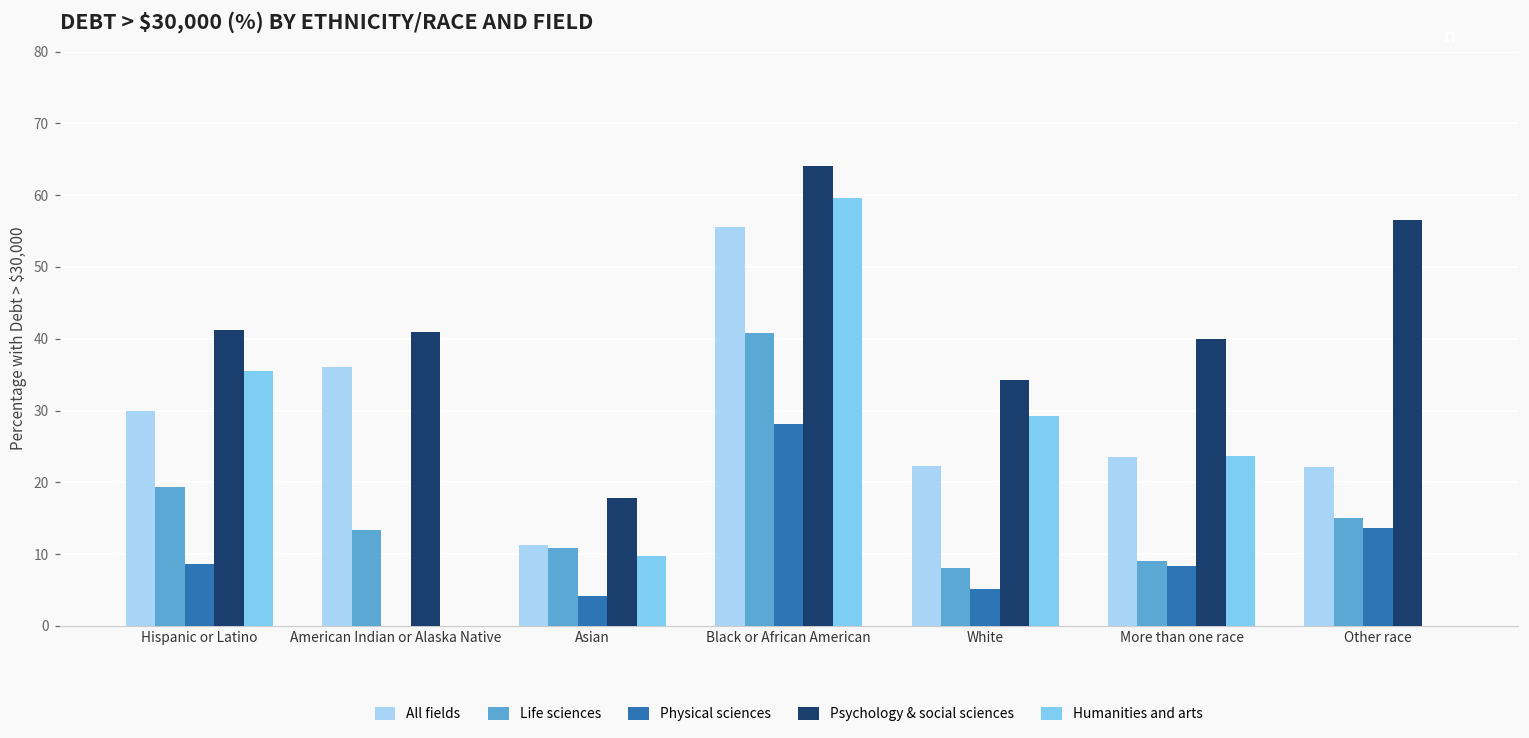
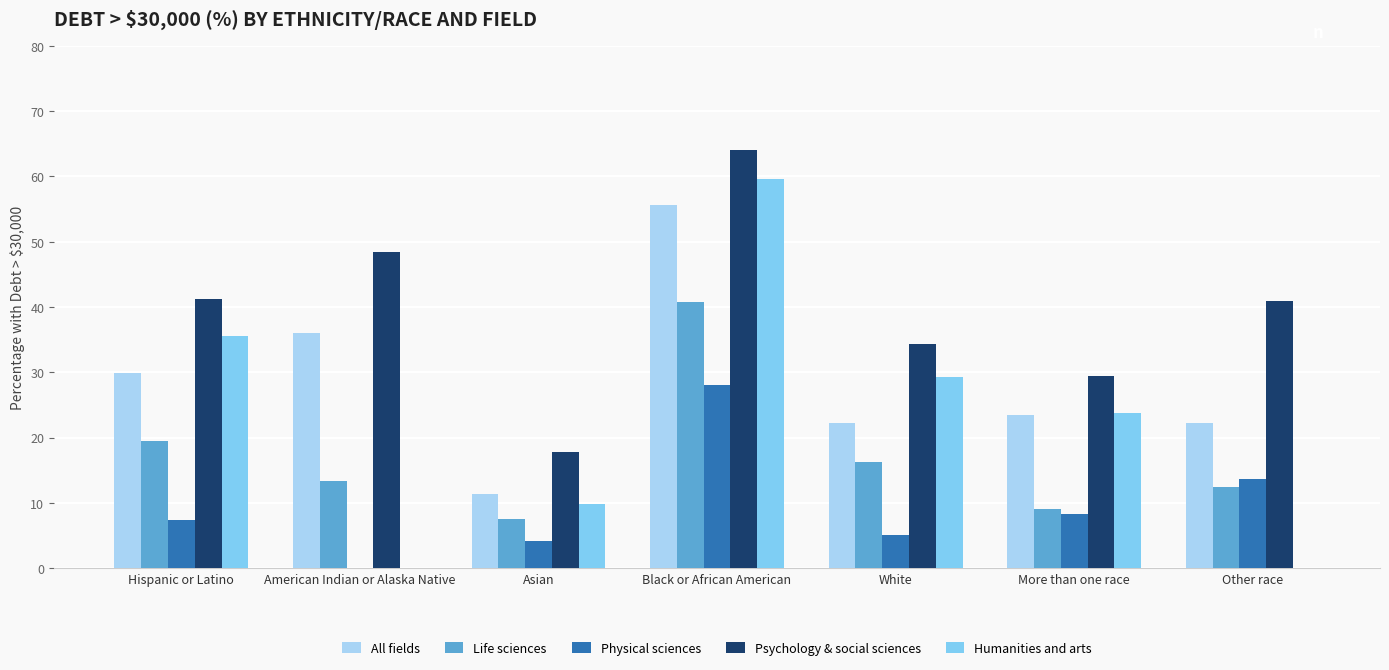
Physical sciences, Hispanic or Latino: 9 -> 7
Psychology & social sciences, American Indian or Alaska Native: 41 -> 48
Life sciences, Asian: 11 -> 8
Life sciences, White: 8 -> 16
Psychology & social sciences, More than one race: 40 -> 30
Life sciences, Other race: 15 -> 13
Psychology & social sciences, Other race: 57 -> 41
